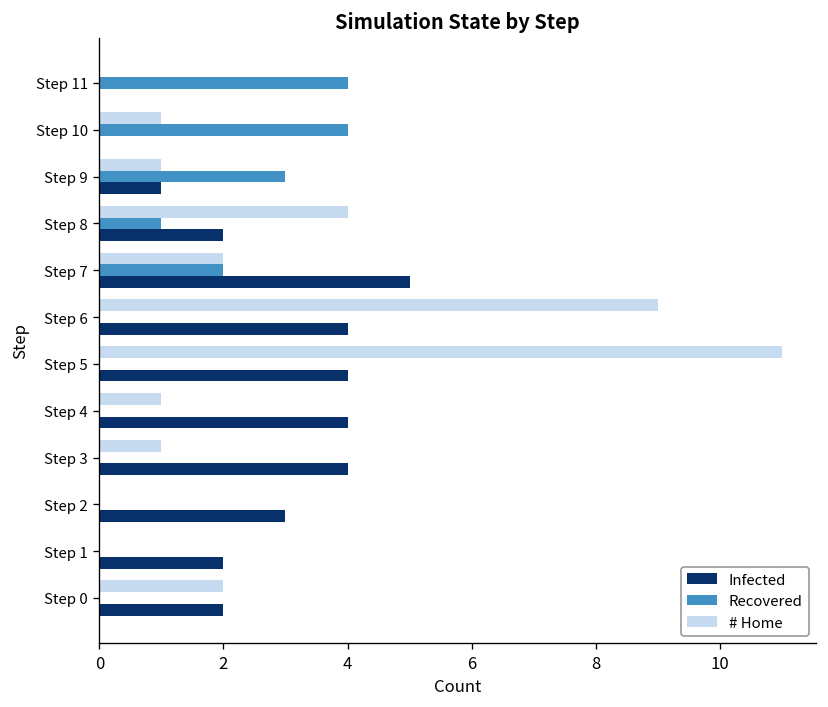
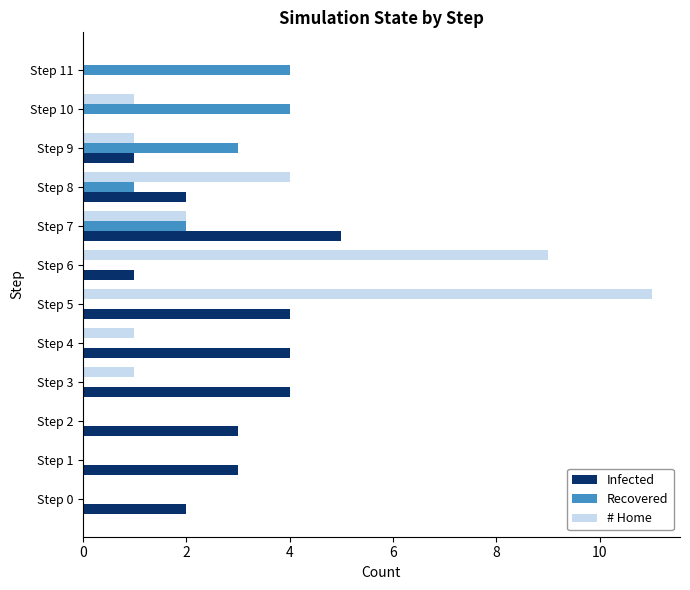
Infected, Step 6: 4 -> 1
Infected, Step 1: 2 -> 3
# Home, Step 0: 2 -> 0
